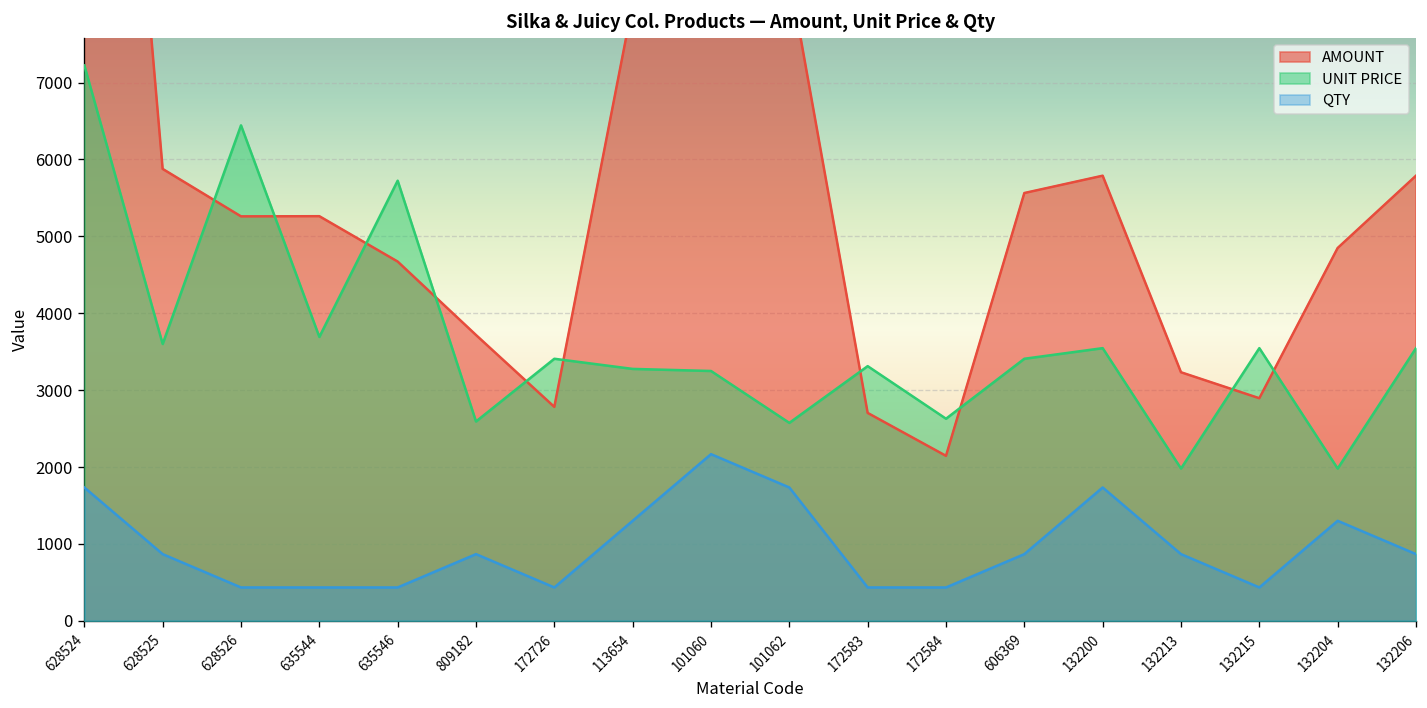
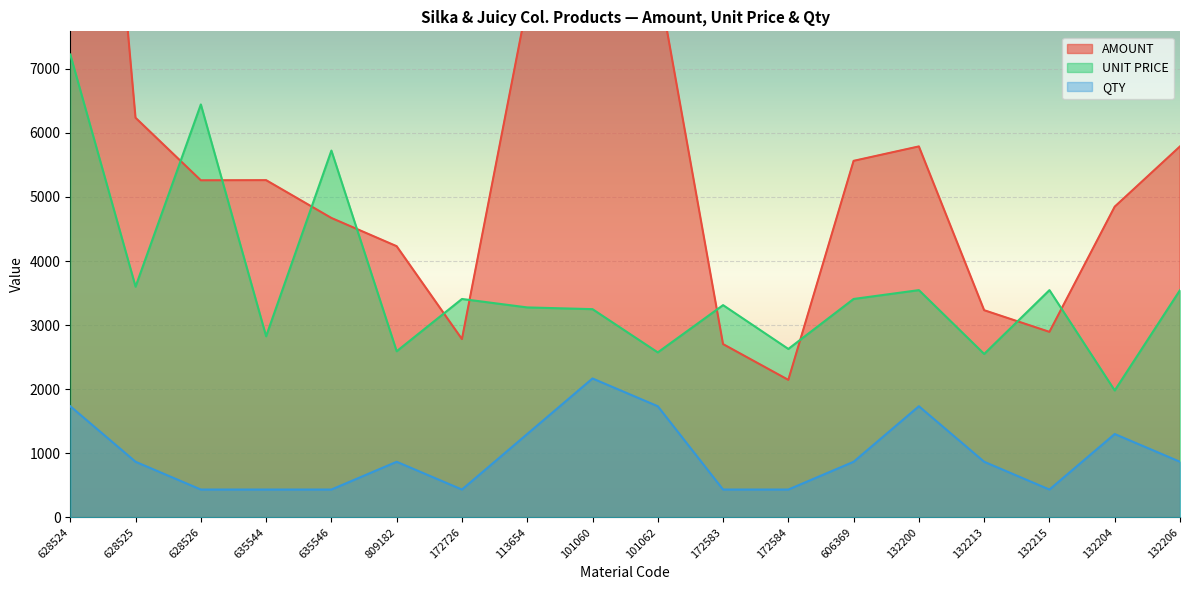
AMOUNT, 628525: 5900 -> 6200
UNIT PRICE, 635544: 3700 -> 2800
AMOUNT, 809182: 3700 -> 4200
UNIT PRICE, 132213: 2000 -> 2600
